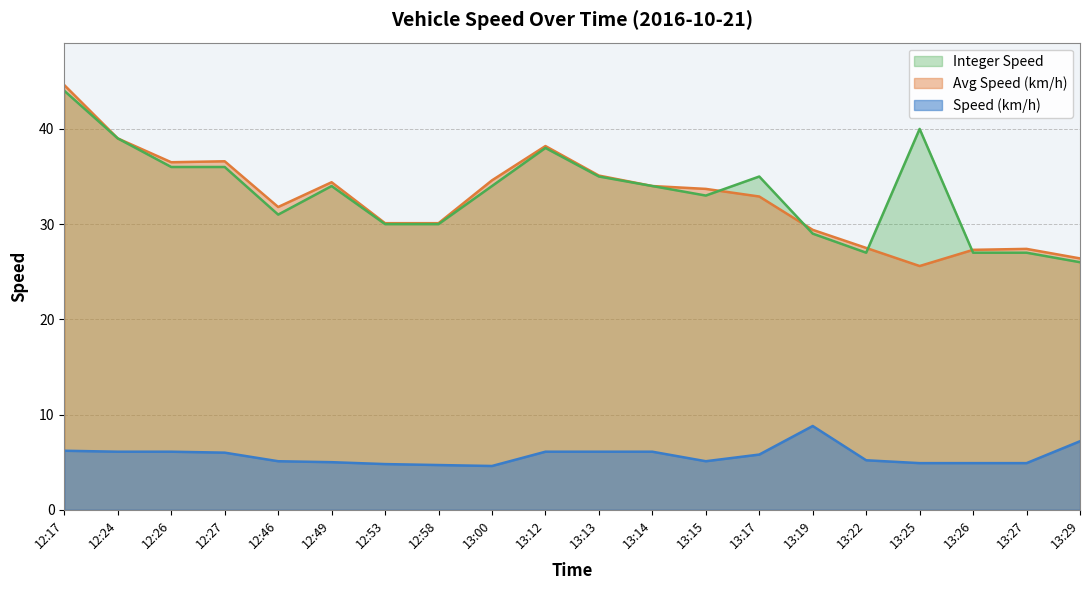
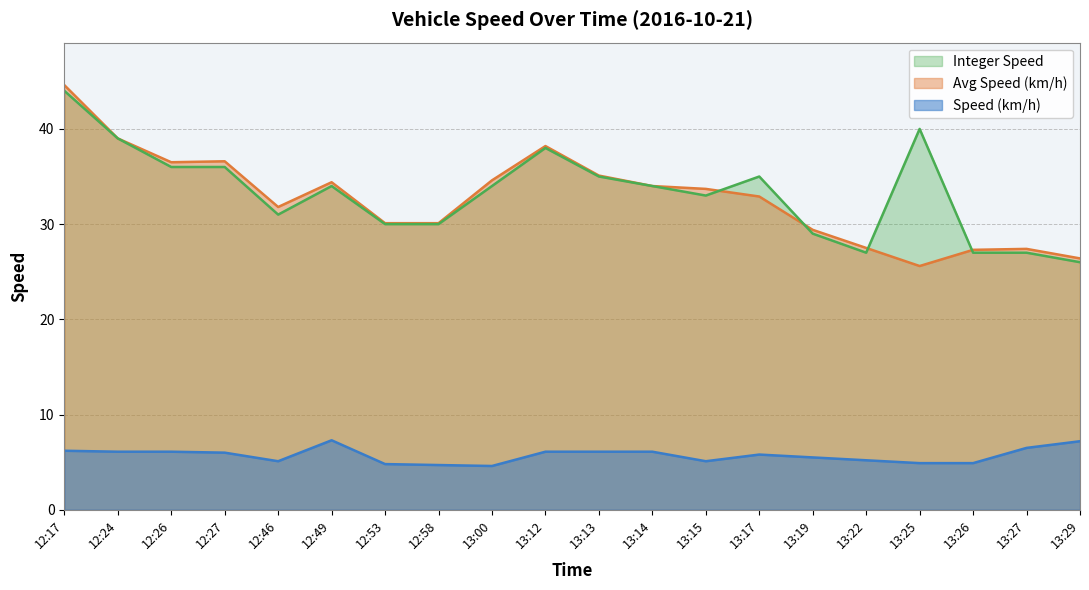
Speed (km/h), 12:49: 5 -> 7
Speed (km/h), 13:19: 9 -> 6
Speed (km/h), 13:27: 5 -> 7
